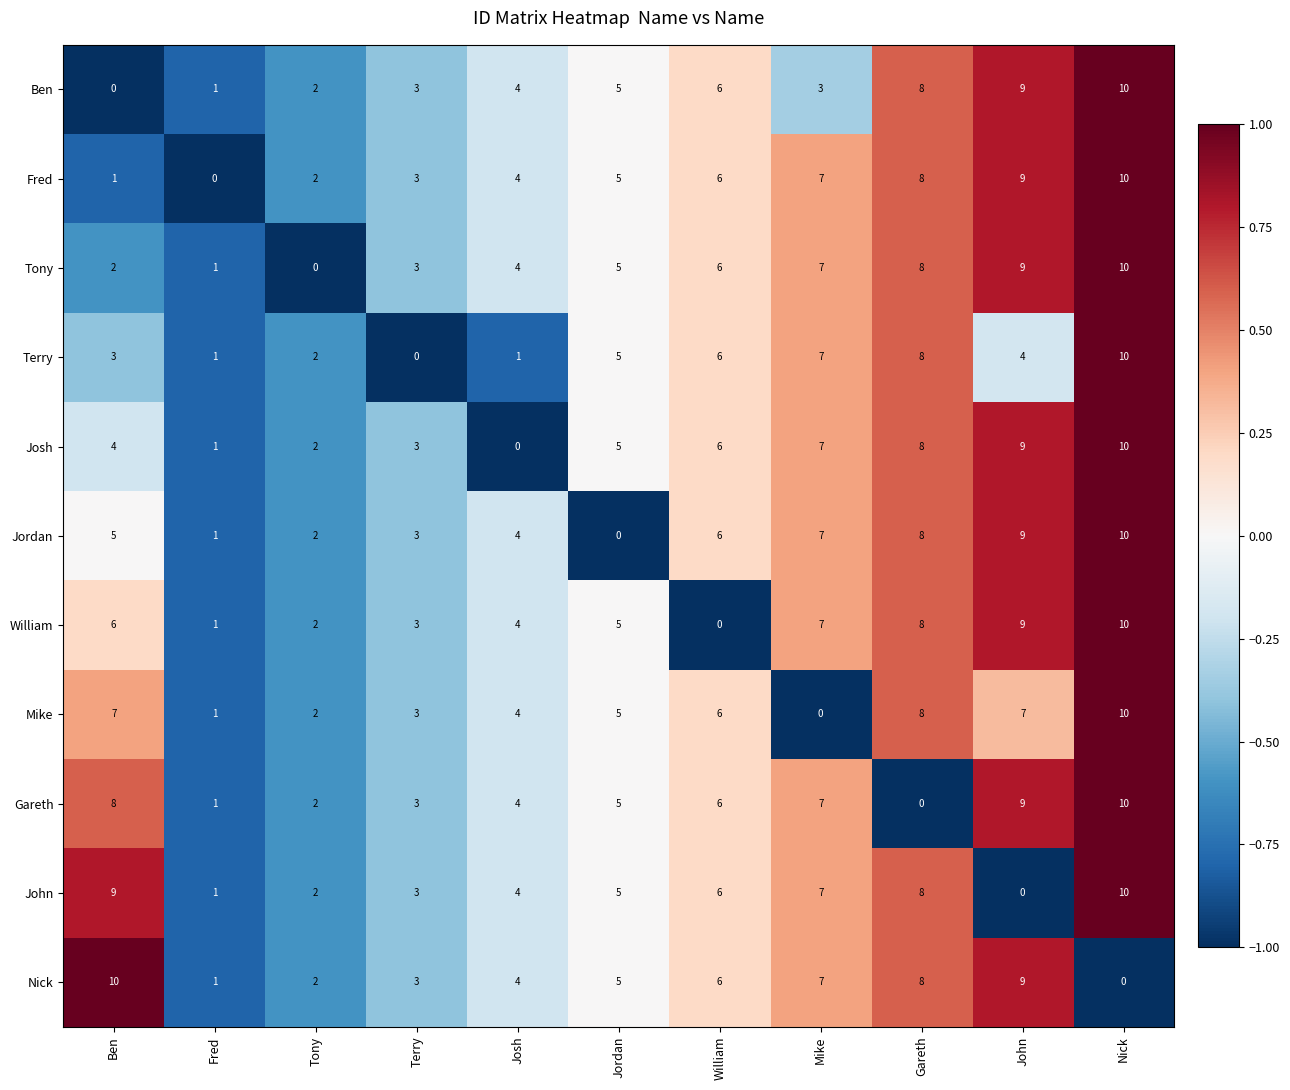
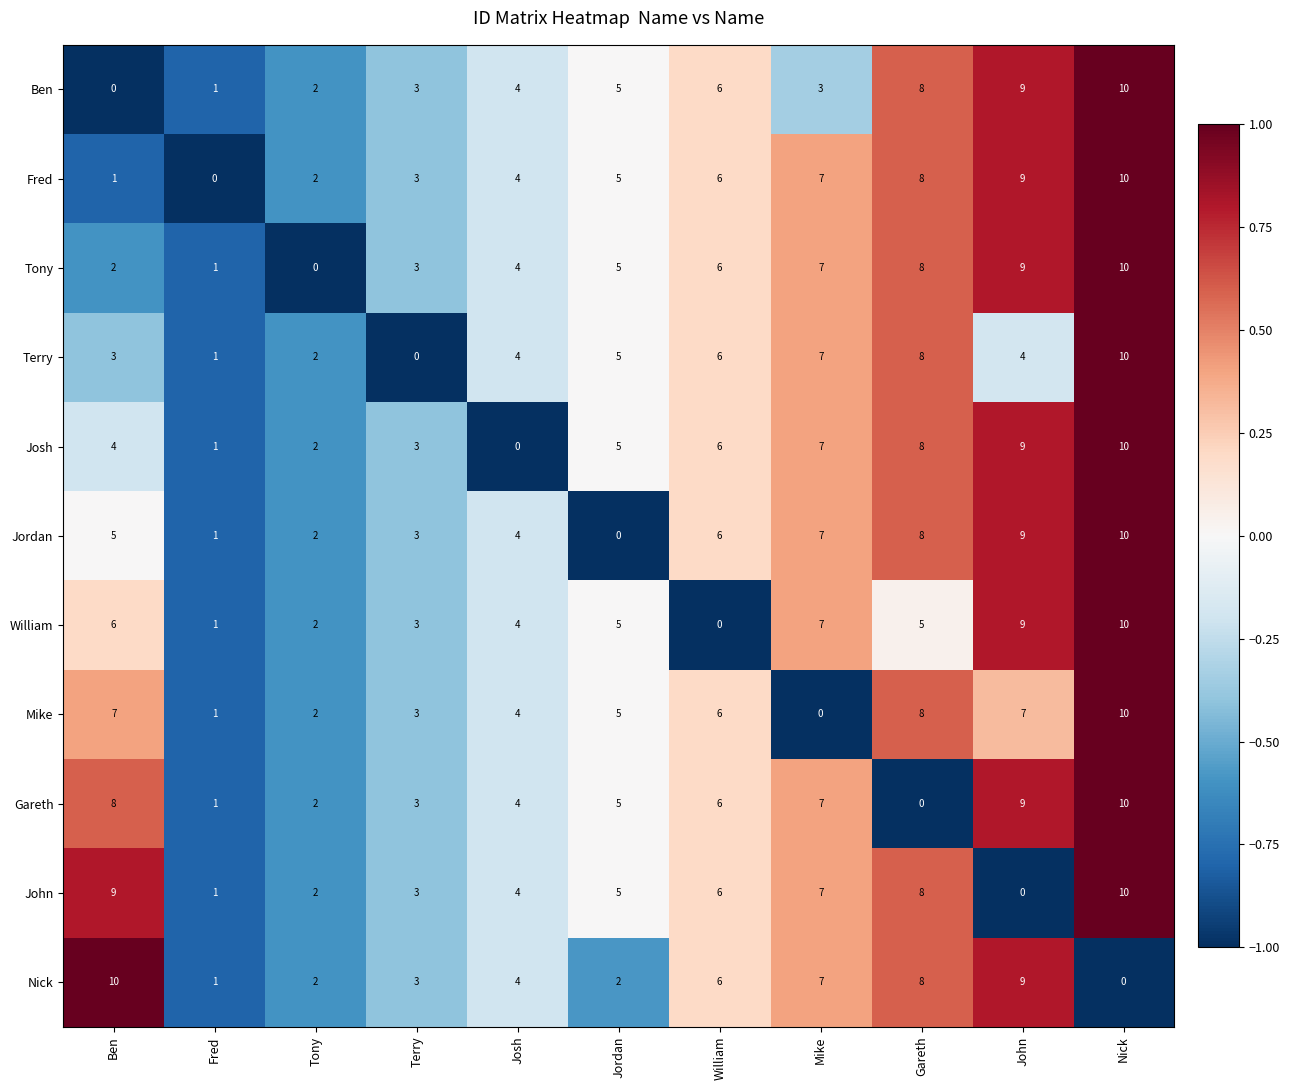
Terry, Josh: 1 -> 4
William, Gareth: 8 -> 5
Nick, Jordan: 5 -> 2
